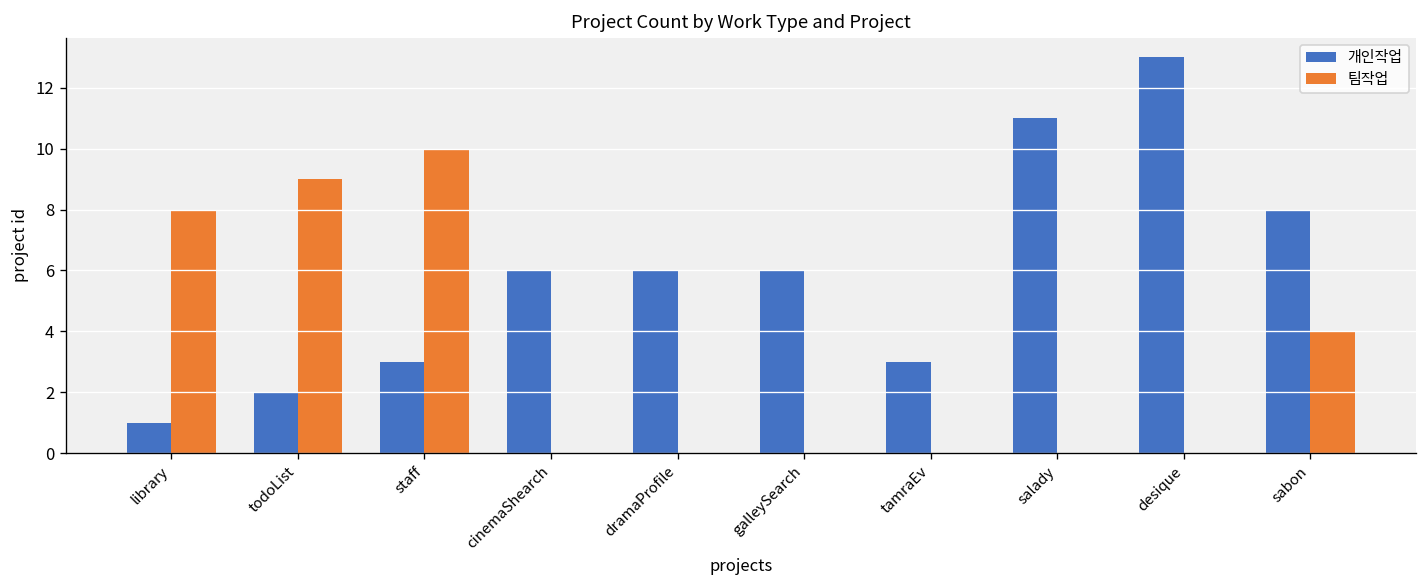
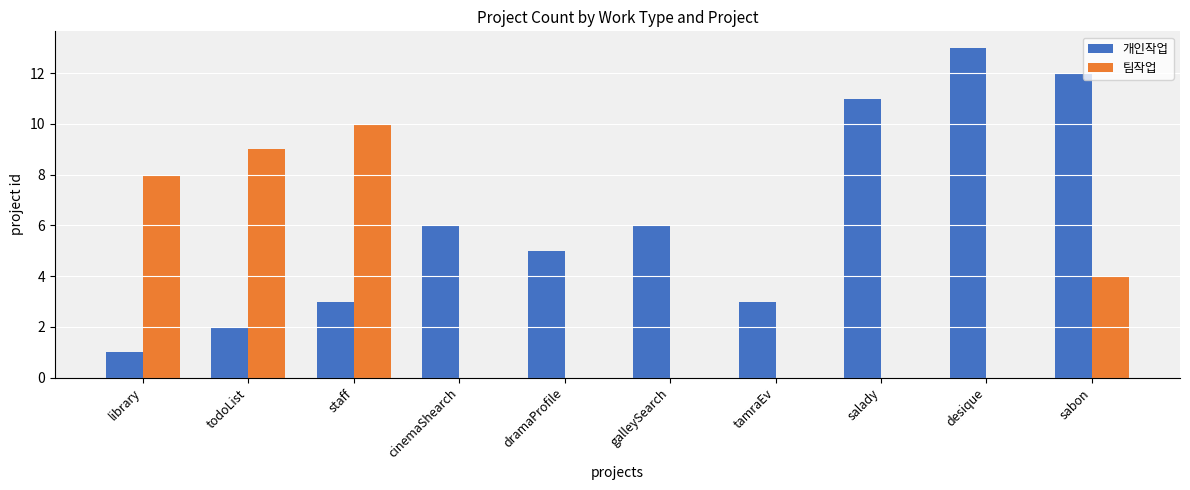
개인작업, dramaProfile: 6 -> 5
개인작업, sabon: 8 -> 12
